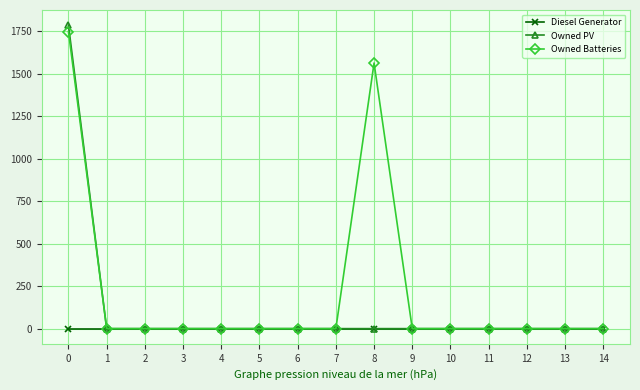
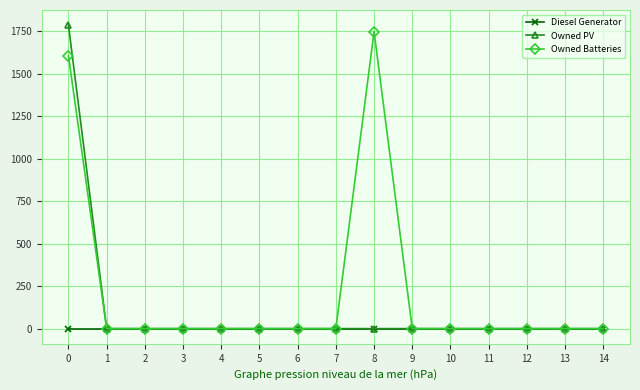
Owned Batteries, 0: 1750 -> 1610
Owned Batteries, 8: 1560 -> 1750
